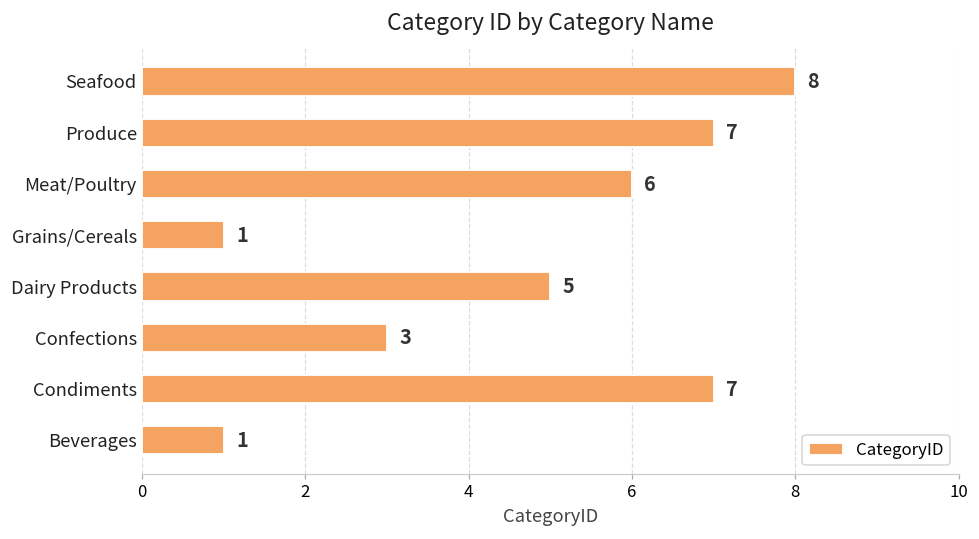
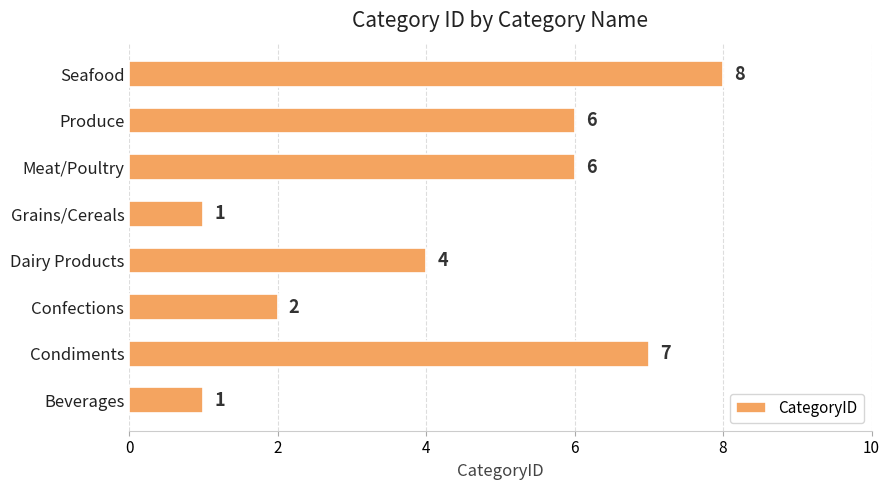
Produce: 7 -> 6
Dairy Products: 5 -> 4
Confections: 3 -> 2
